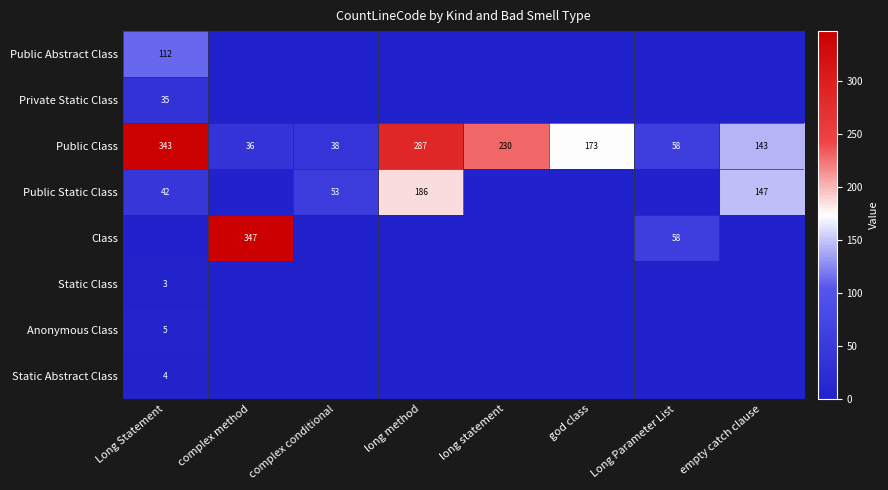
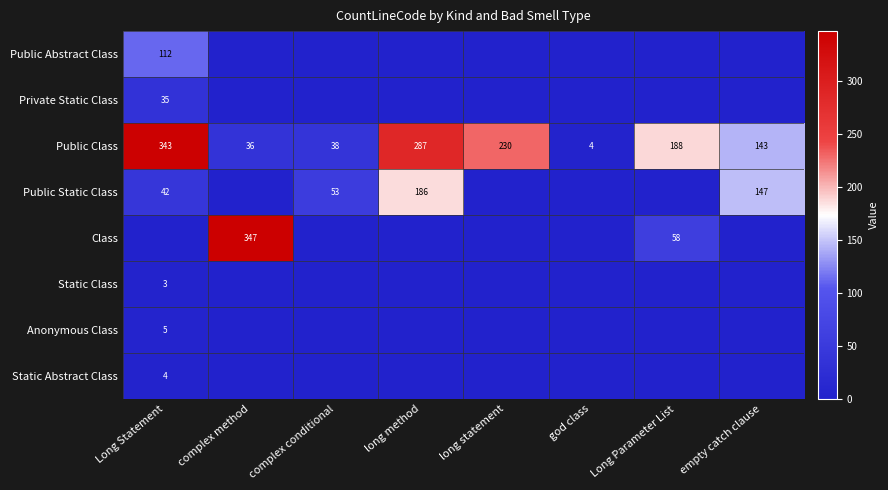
Public Class, god class: 173 -> 4
Public Class, Long Parameter List: 58 -> 188
